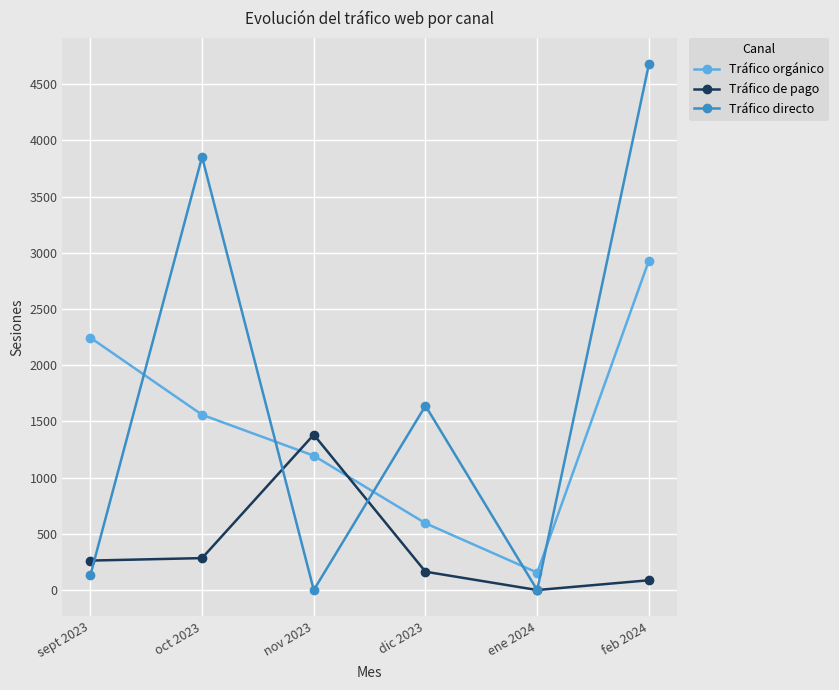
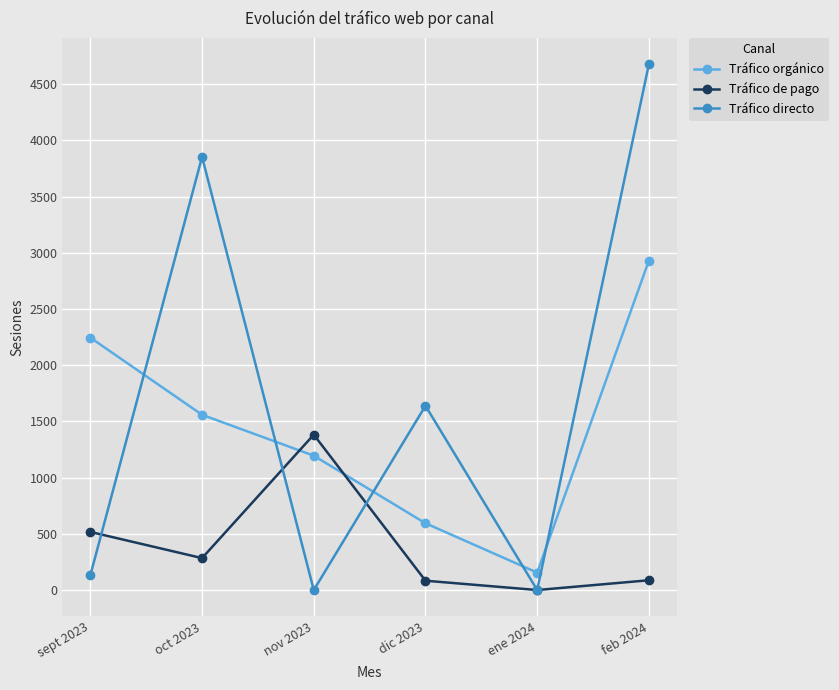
Tráfico de pago, sept 2023: 260 -> 520
Tráfico de pago, dic 2023: 160 -> 80
